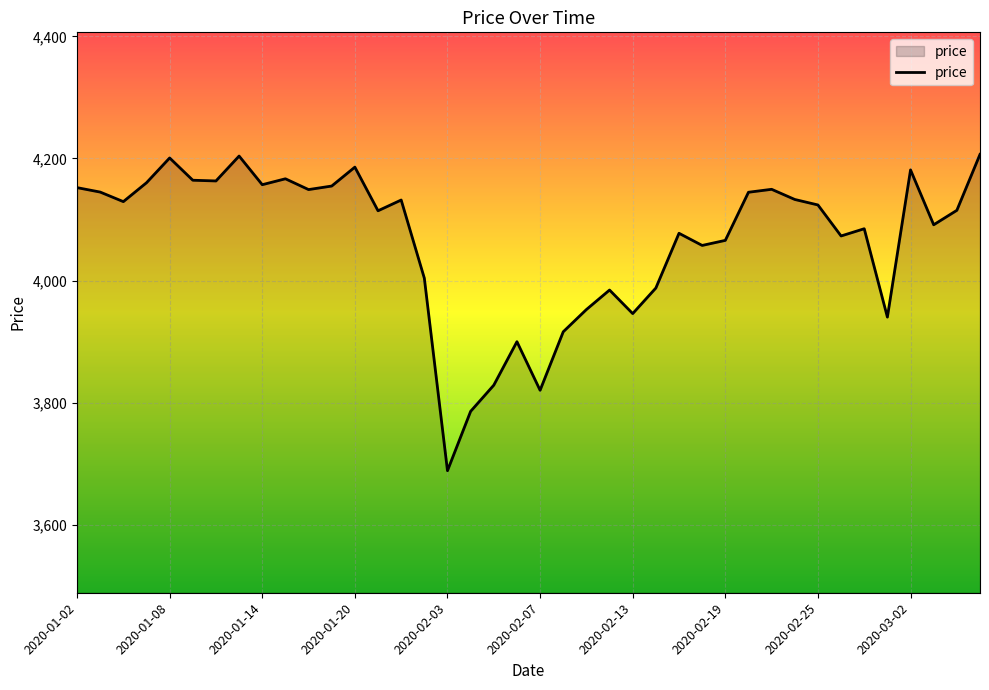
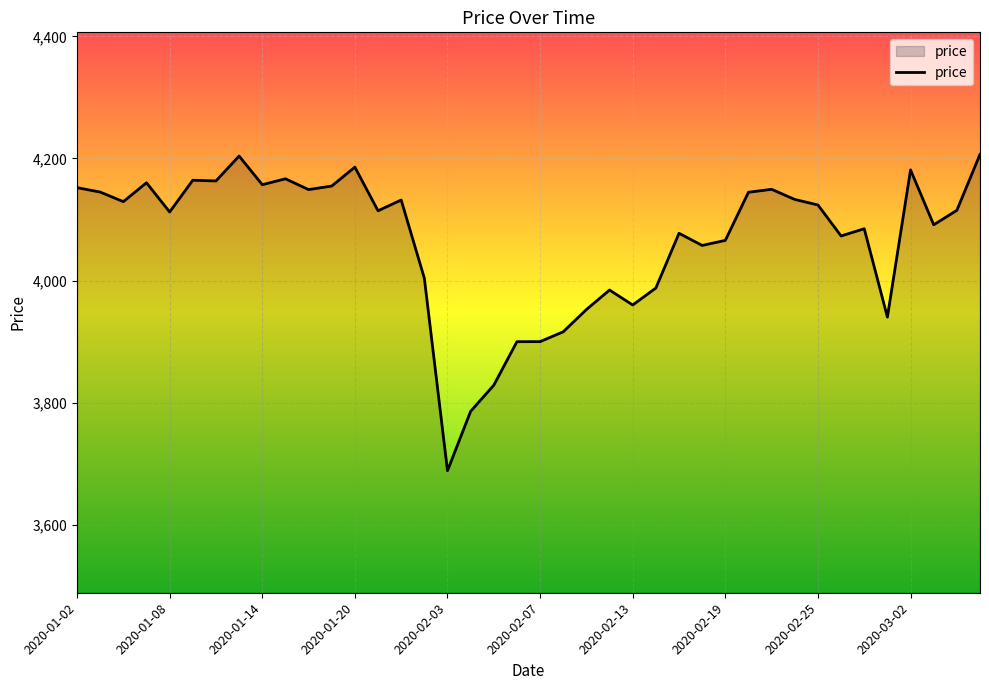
2020-01-08: 4,200 -> 4,110
2020-02-07: 3,820 -> 3,900
2020-02-13: 3,950 -> 3,960
